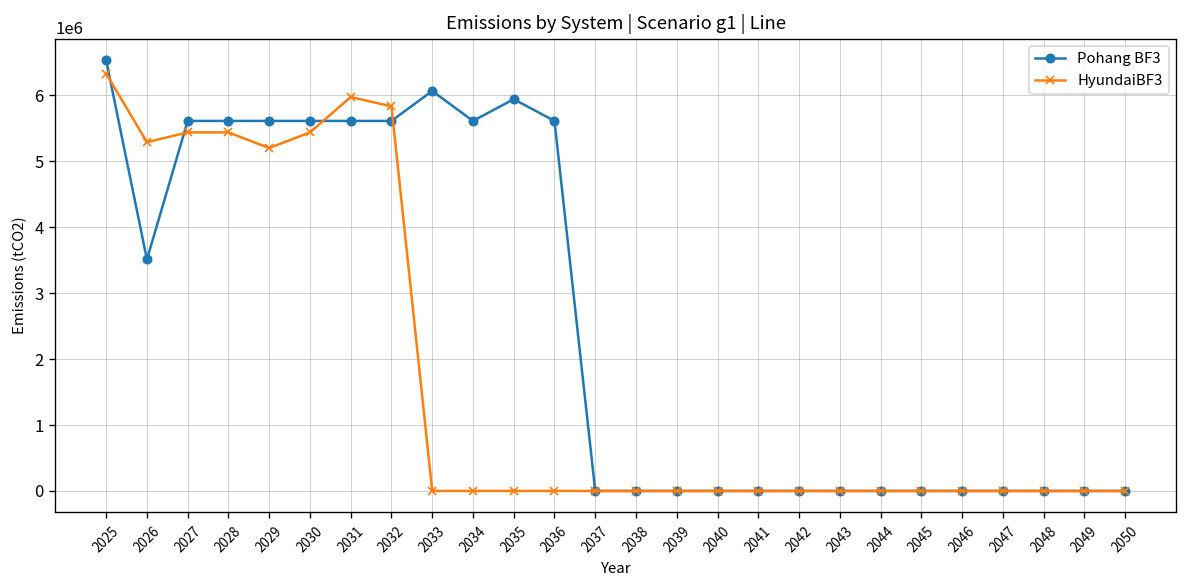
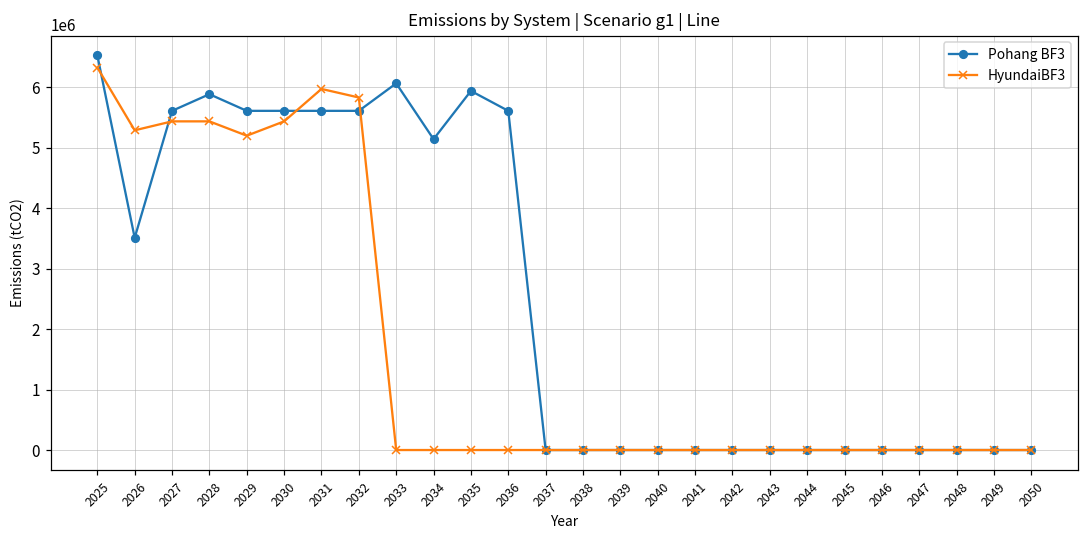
Pohang BF3, 2028: 5600000 -> 5900000
Pohang BF3, 2034: 5600000 -> 5100000
